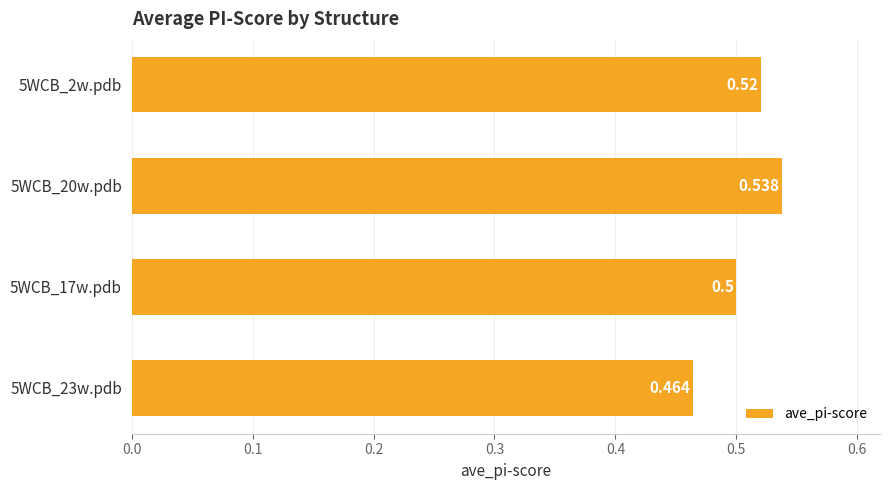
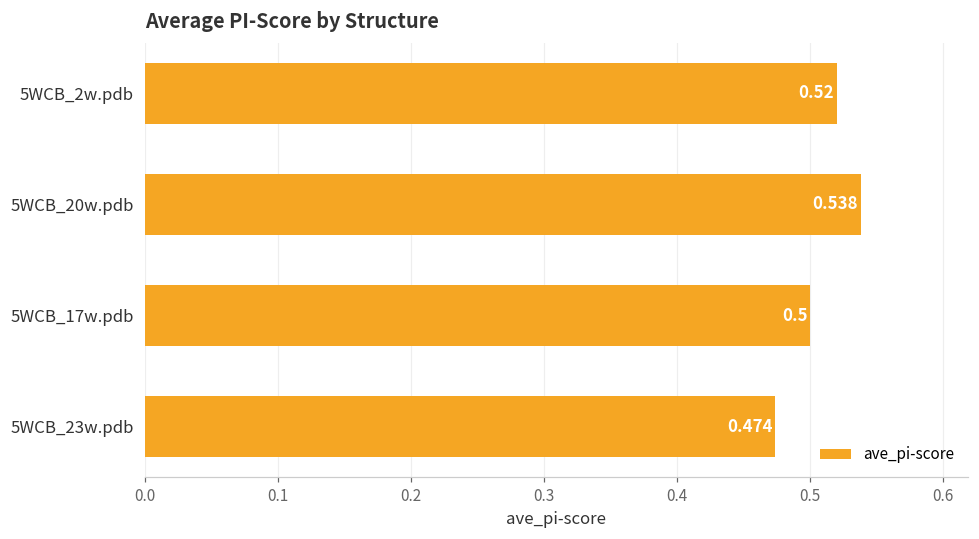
5WCB_23w.pdb: 0.464 -> 0.474
